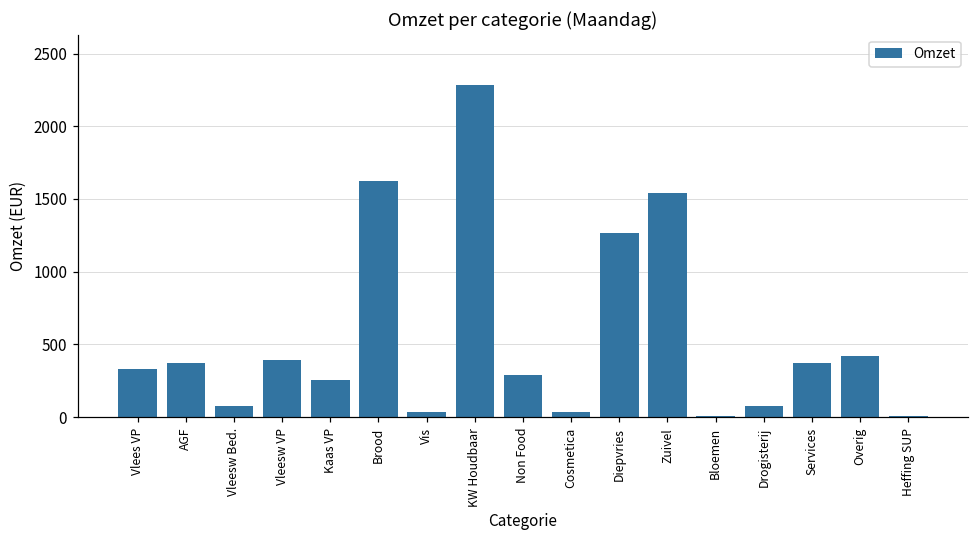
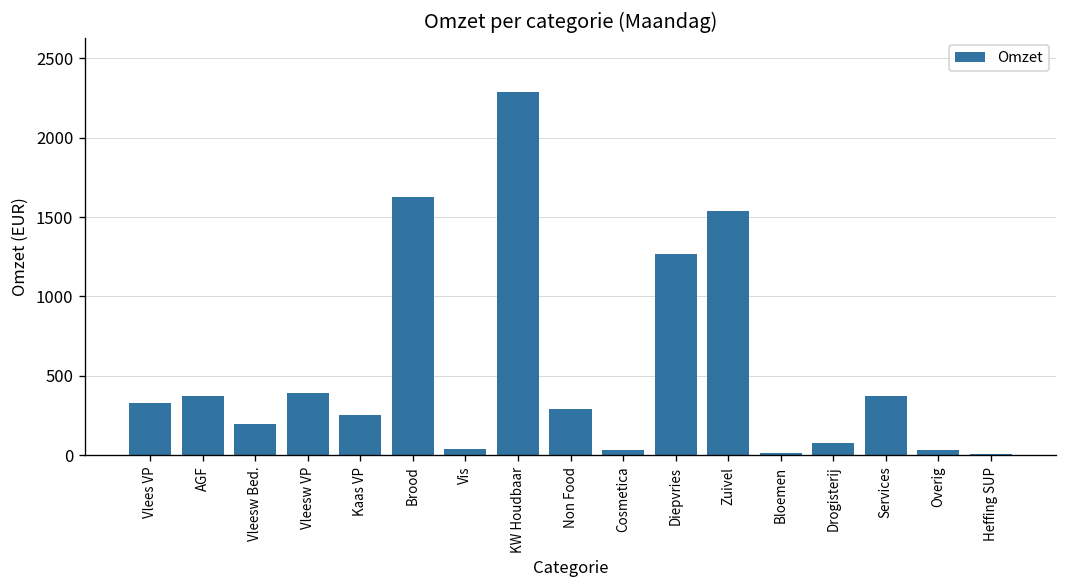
Vleesw Bed.: 80 -> 200
Overig: 420 -> 30
